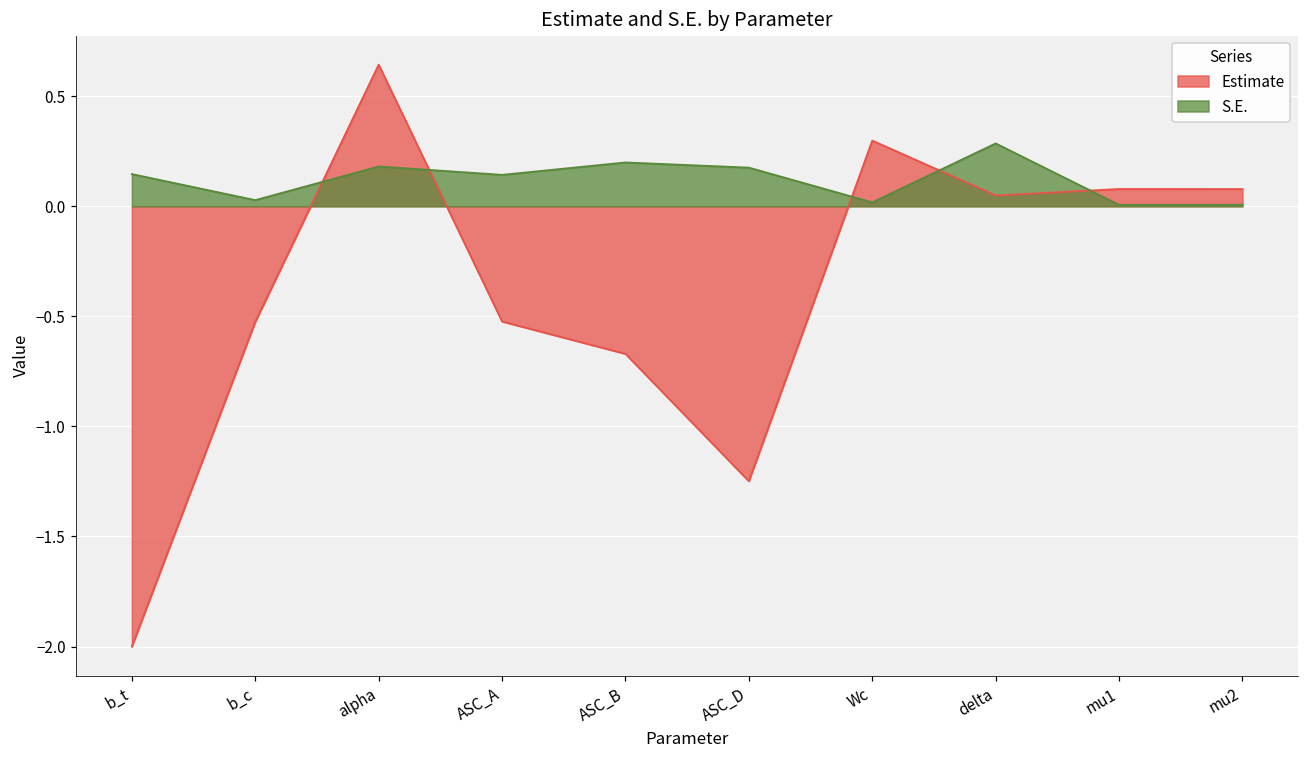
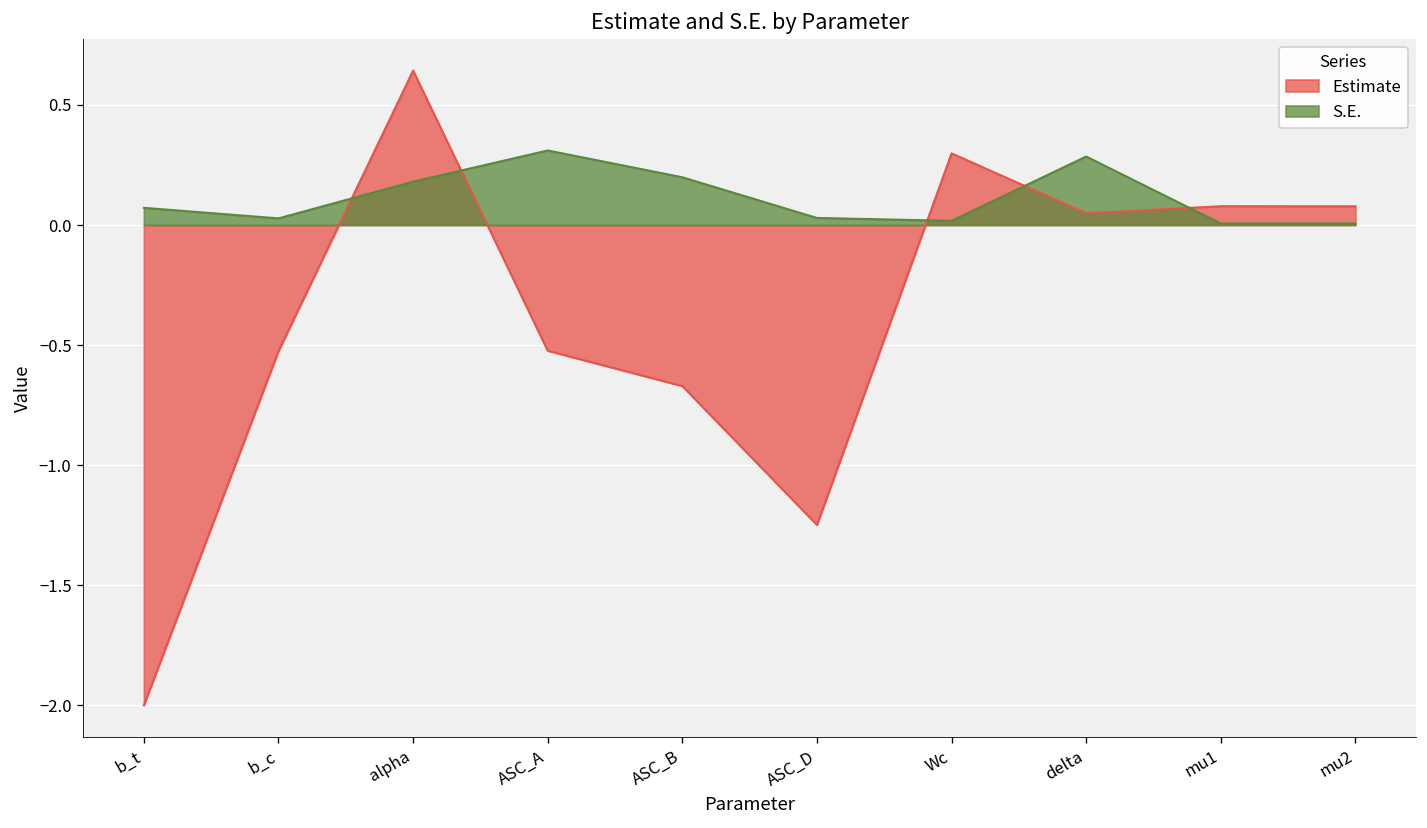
S.E., b_t: 0.15 -> 0.07
S.E., ASC_A: 0.14 -> 0.31
S.E., ASC_D: 0.18 -> 0.03
